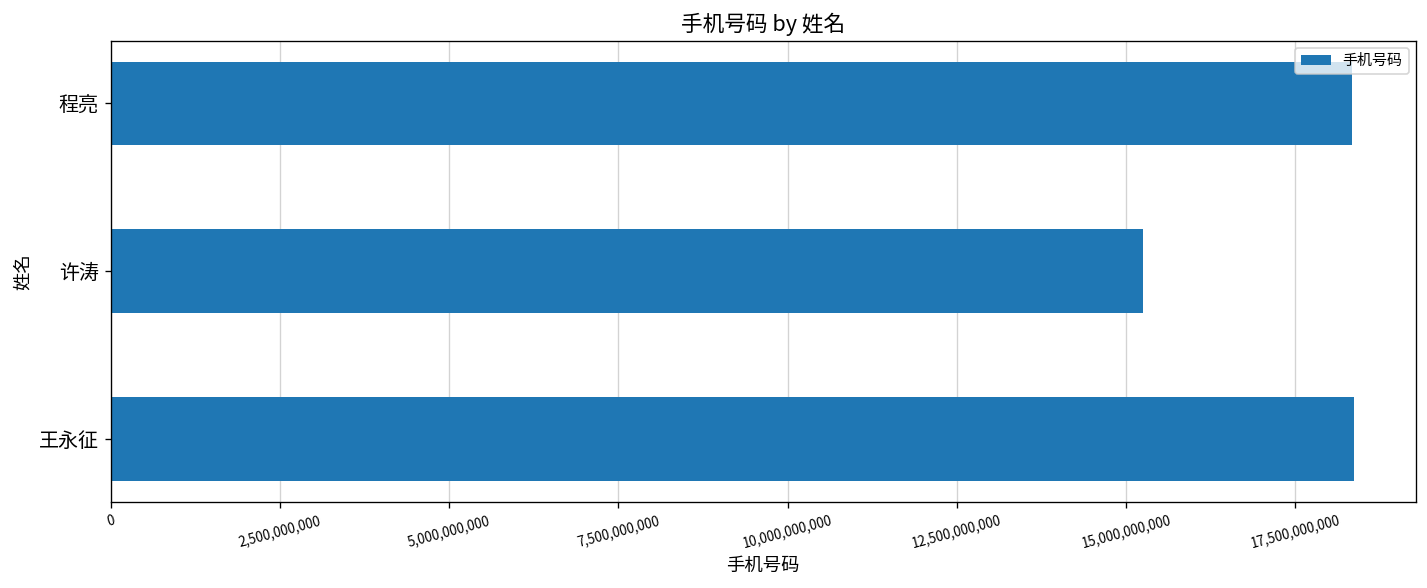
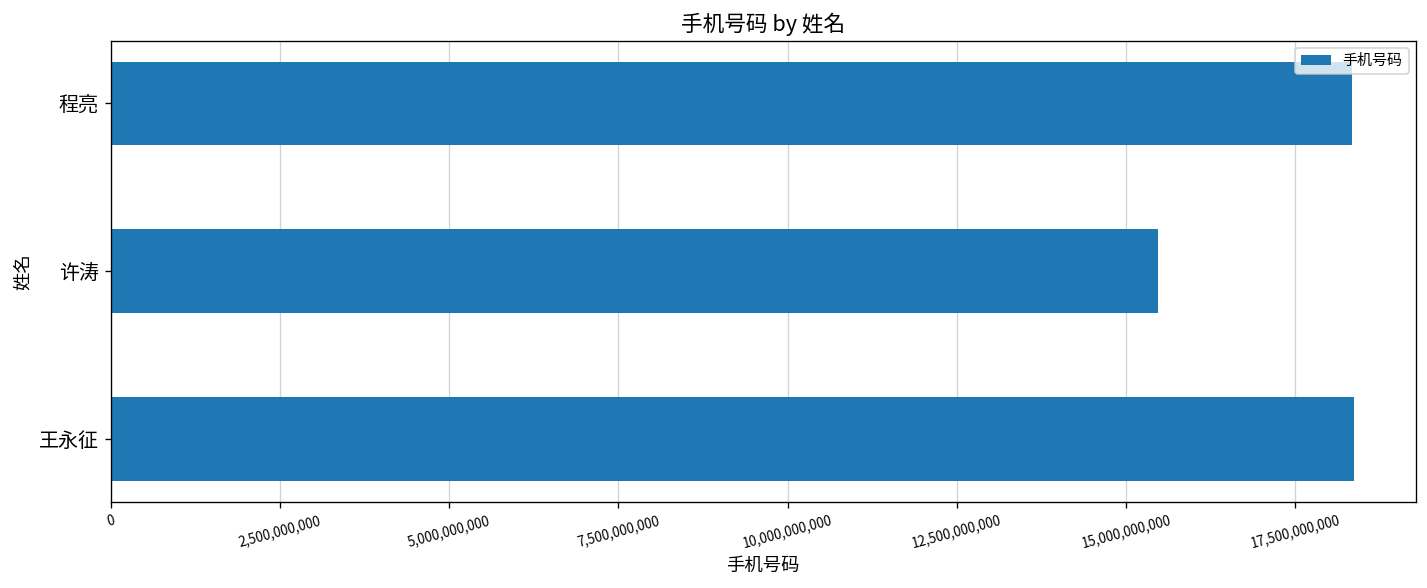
许涛: 15,300,000,000 -> 15,500,000,000
